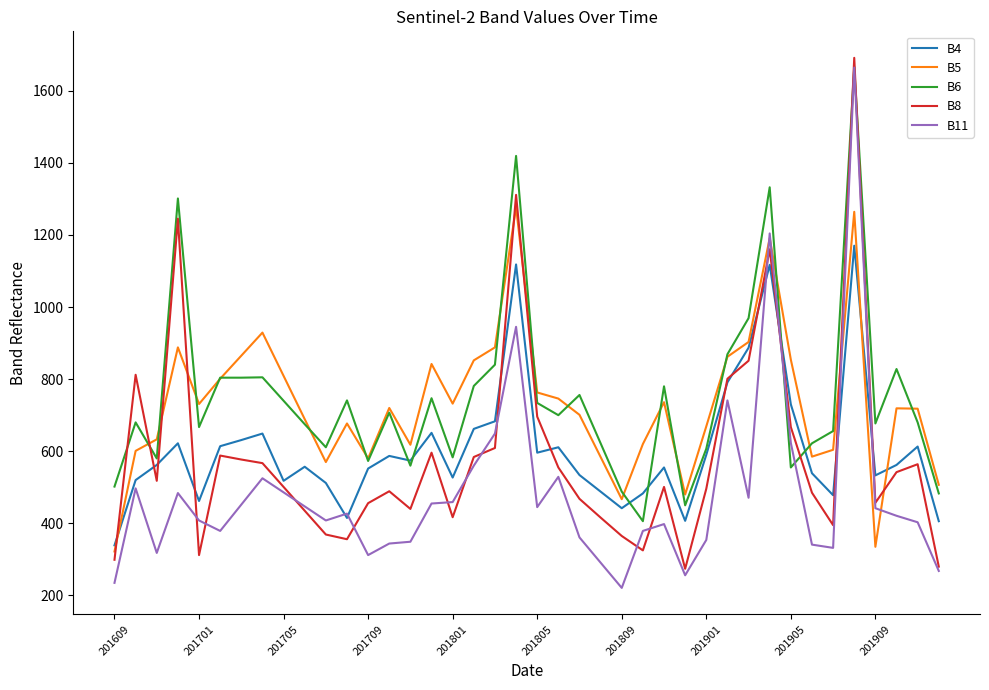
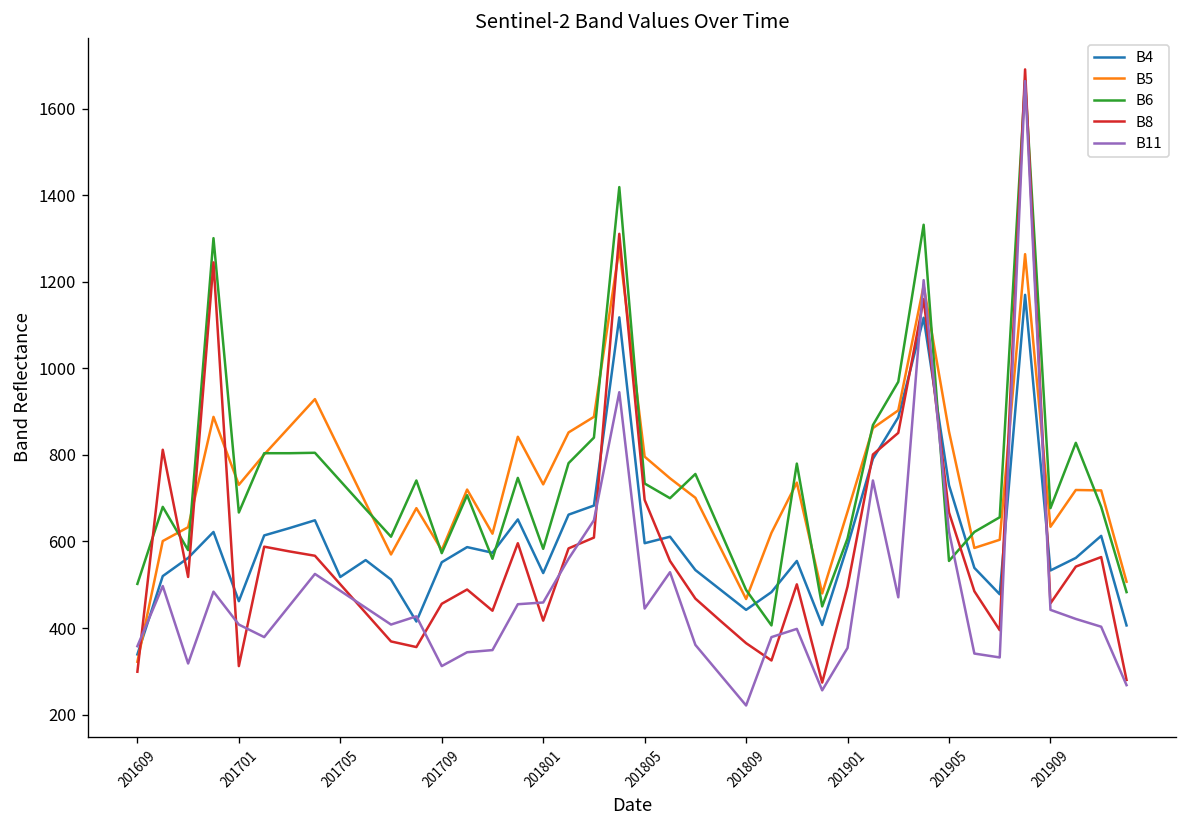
B11, 201609: 240 -> 360
B5, 201805: 760 -> 800
B5, 201909: 340 -> 630
